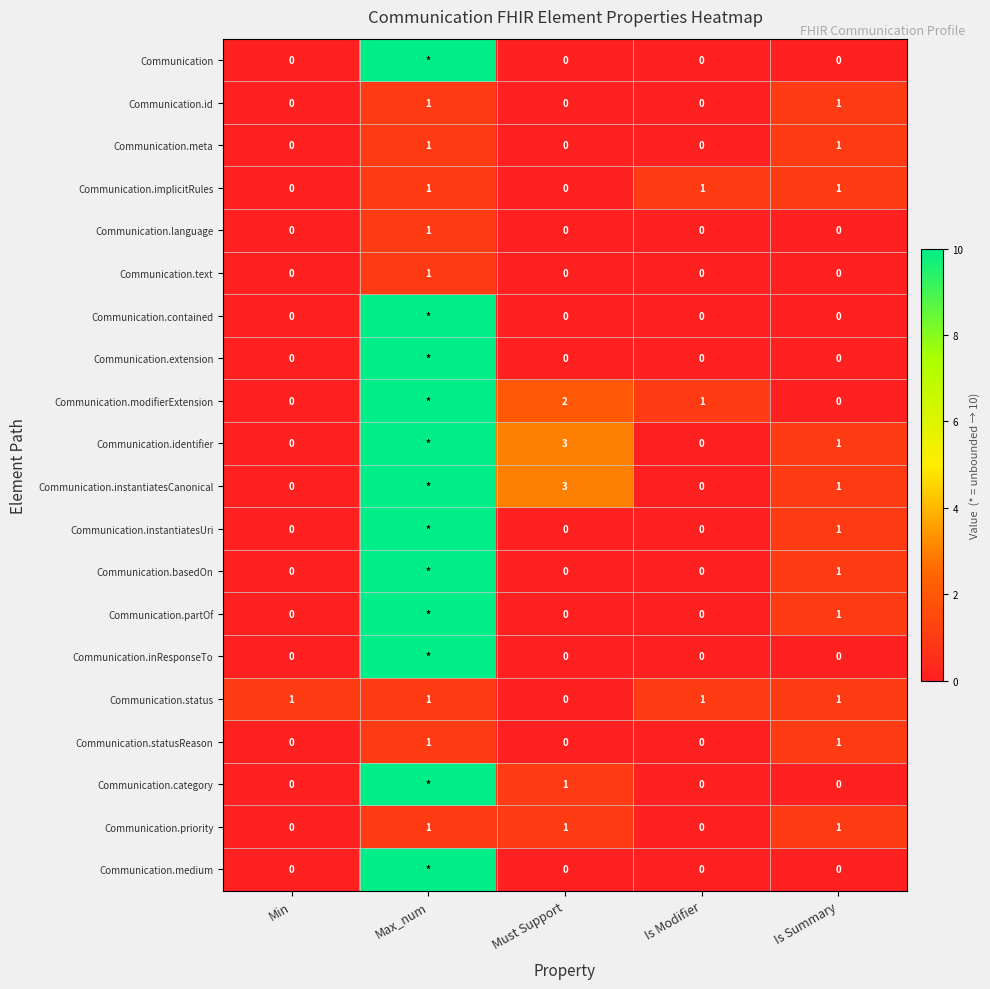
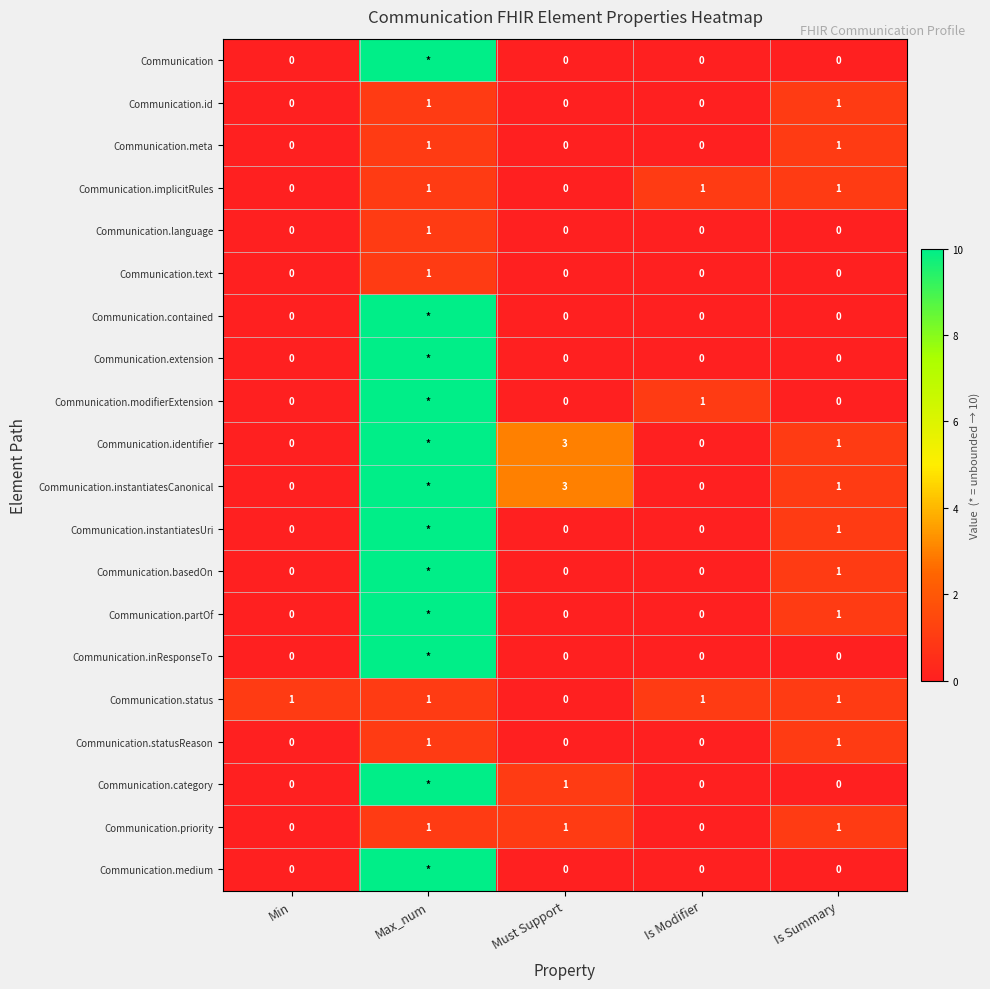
Communication.modifierExtension, Must Support: 2 -> 0
